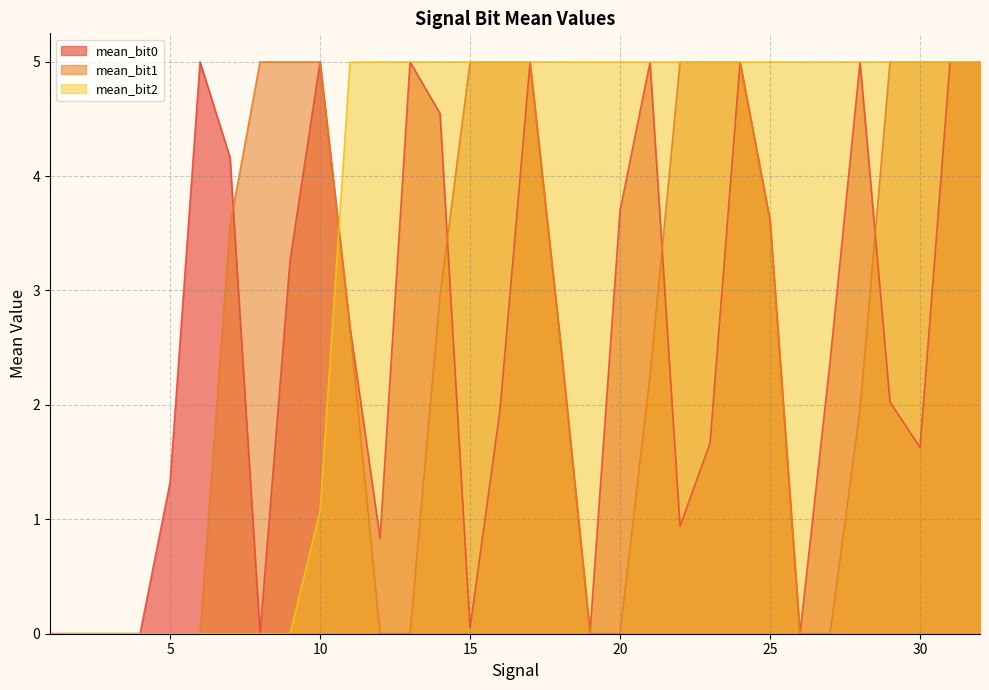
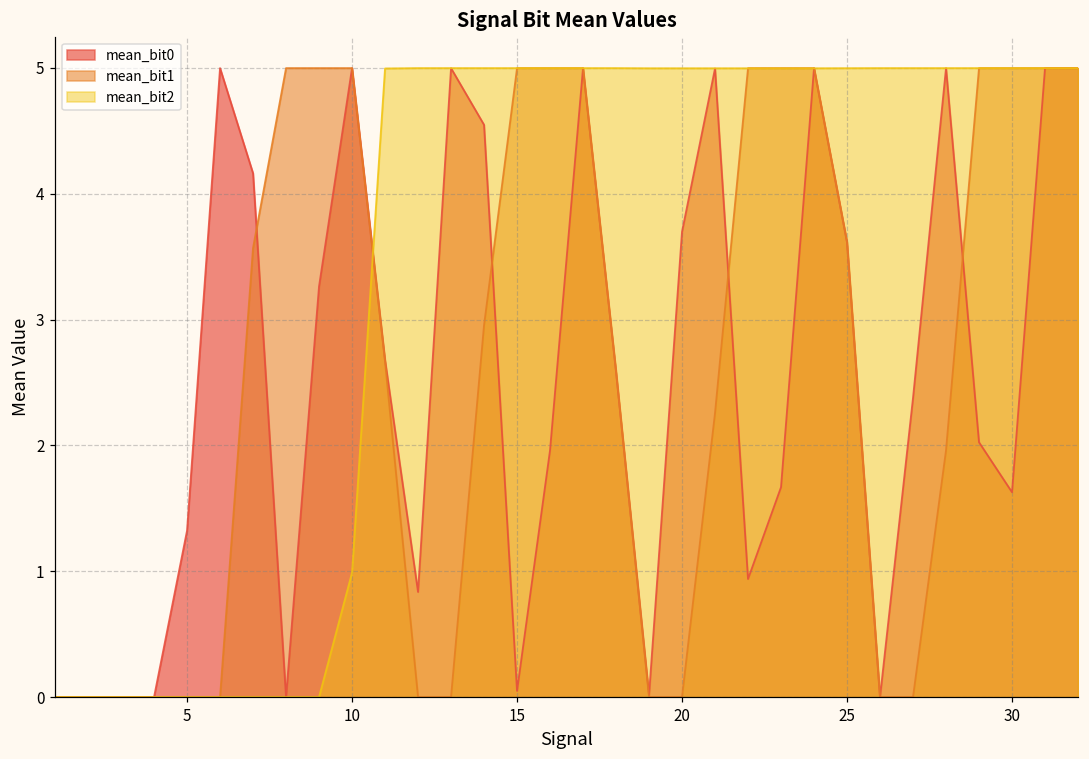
mean_bit2, 10: 1.07 -> 0.99
